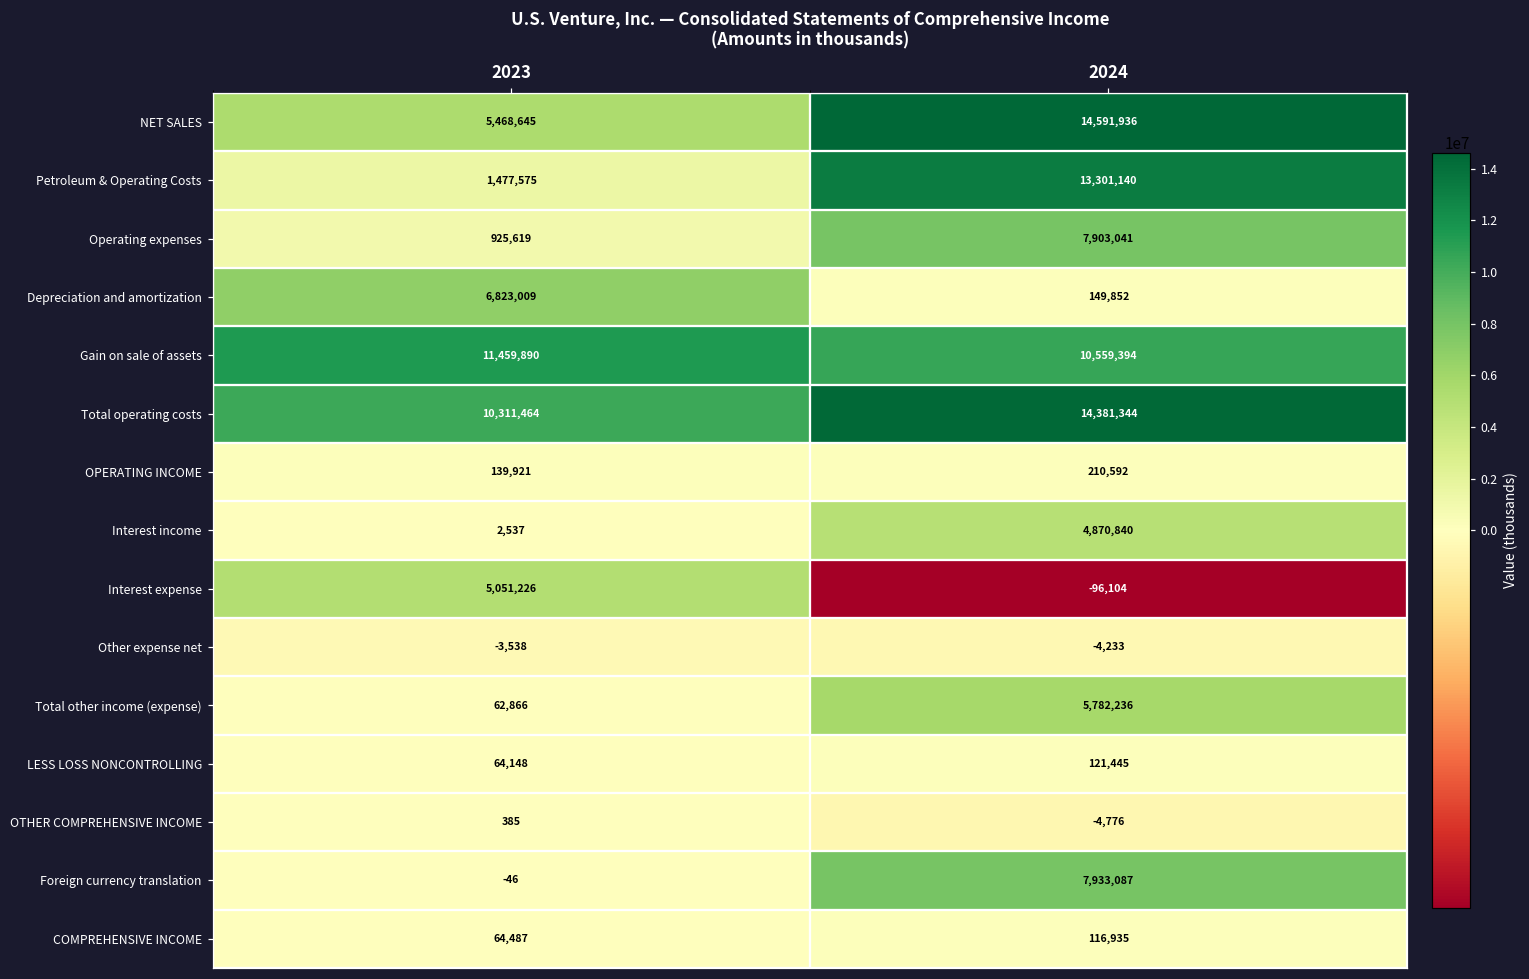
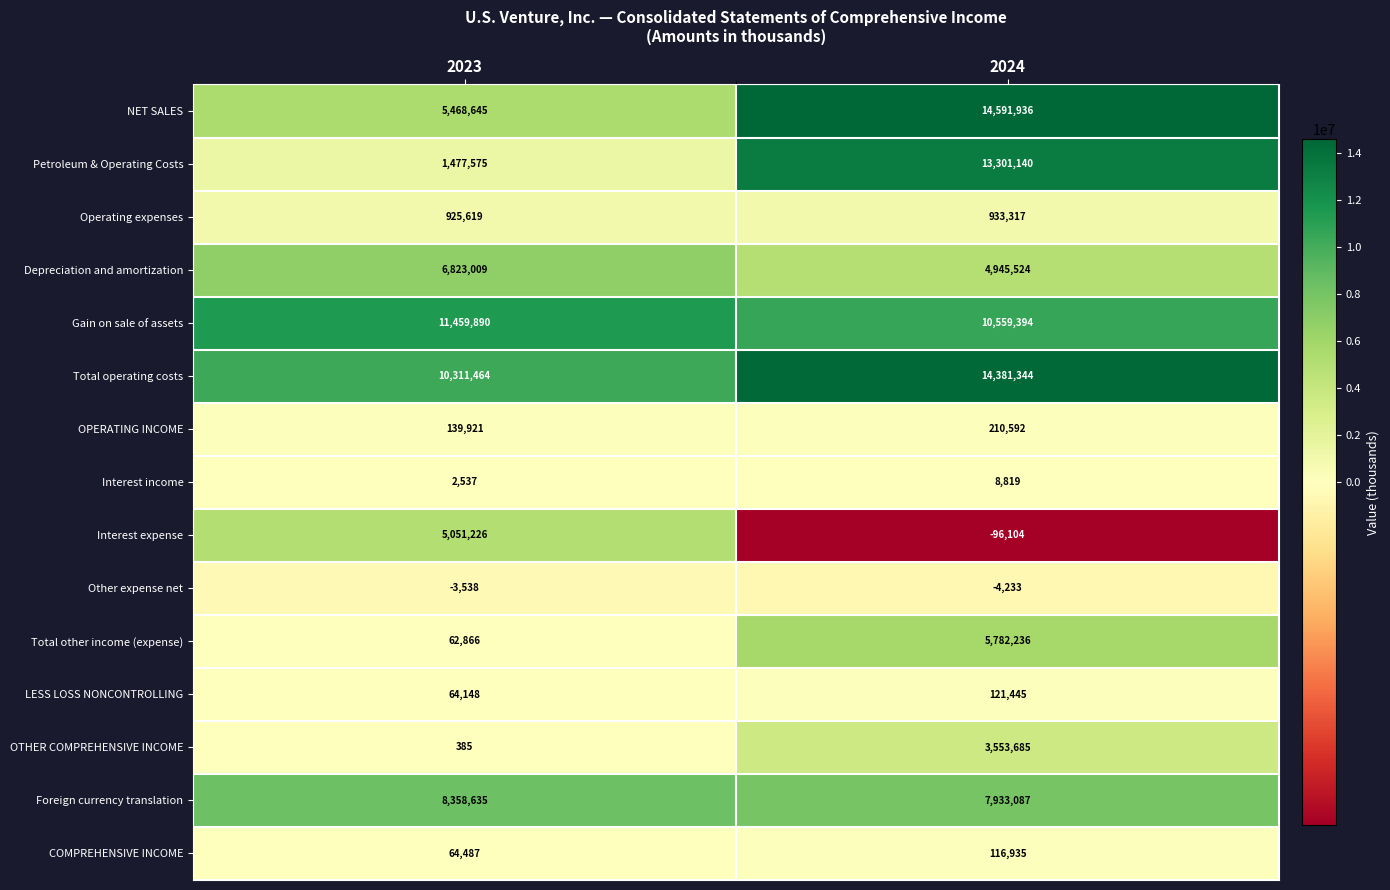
Operating expenses, 2024: 7,903,041 -> 933,317
Depreciation and amortization, 2024: 149,852 -> 4,945,524
Interest income, 2024: 4,870,840 -> 8,819
OTHER COMPREHENSIVE INCOME, 2024: -4,776 -> 3,553,685
Foreign currency translation, 2023: -46 -> 8,358,635
